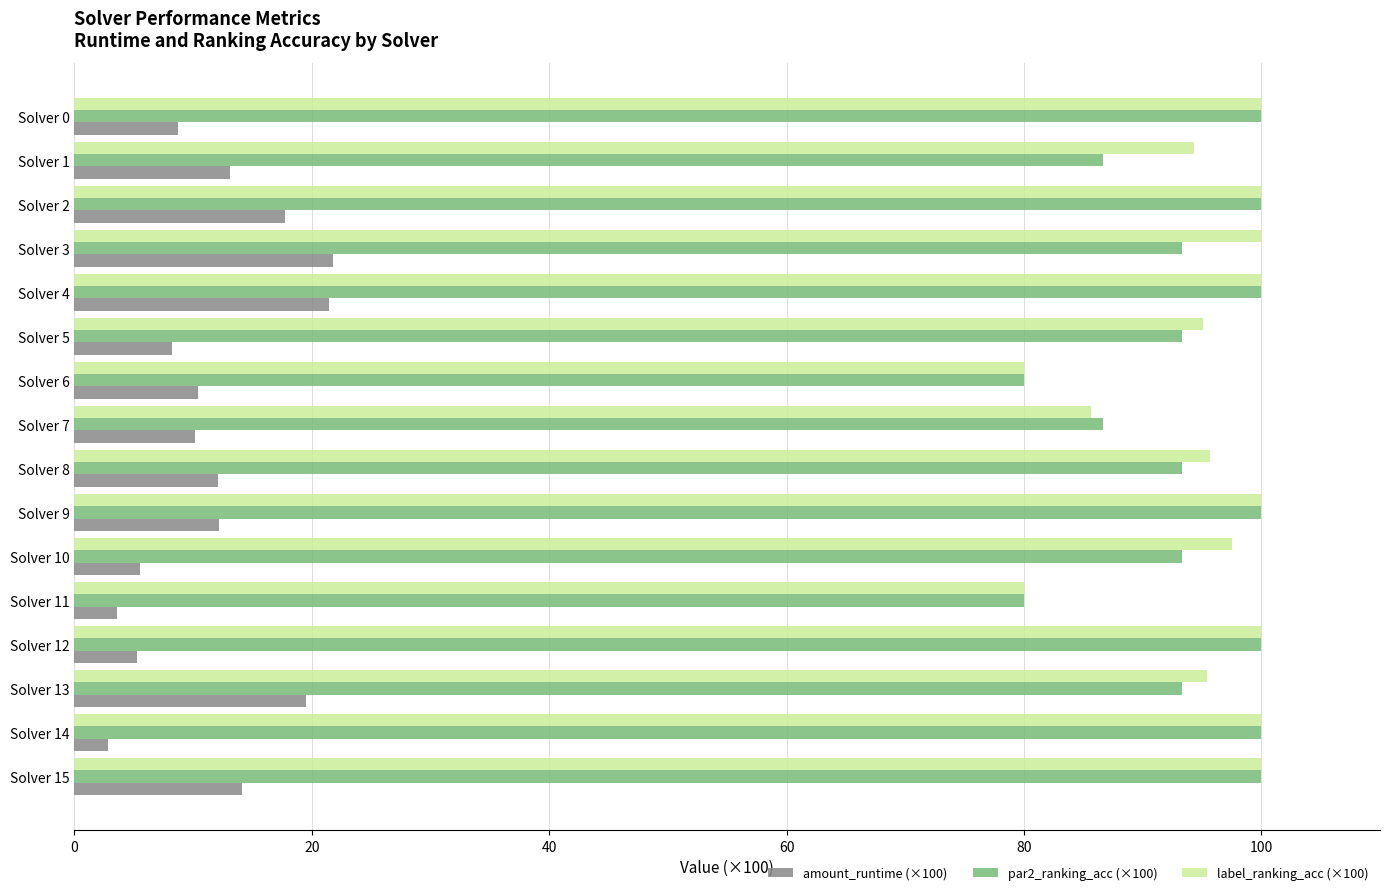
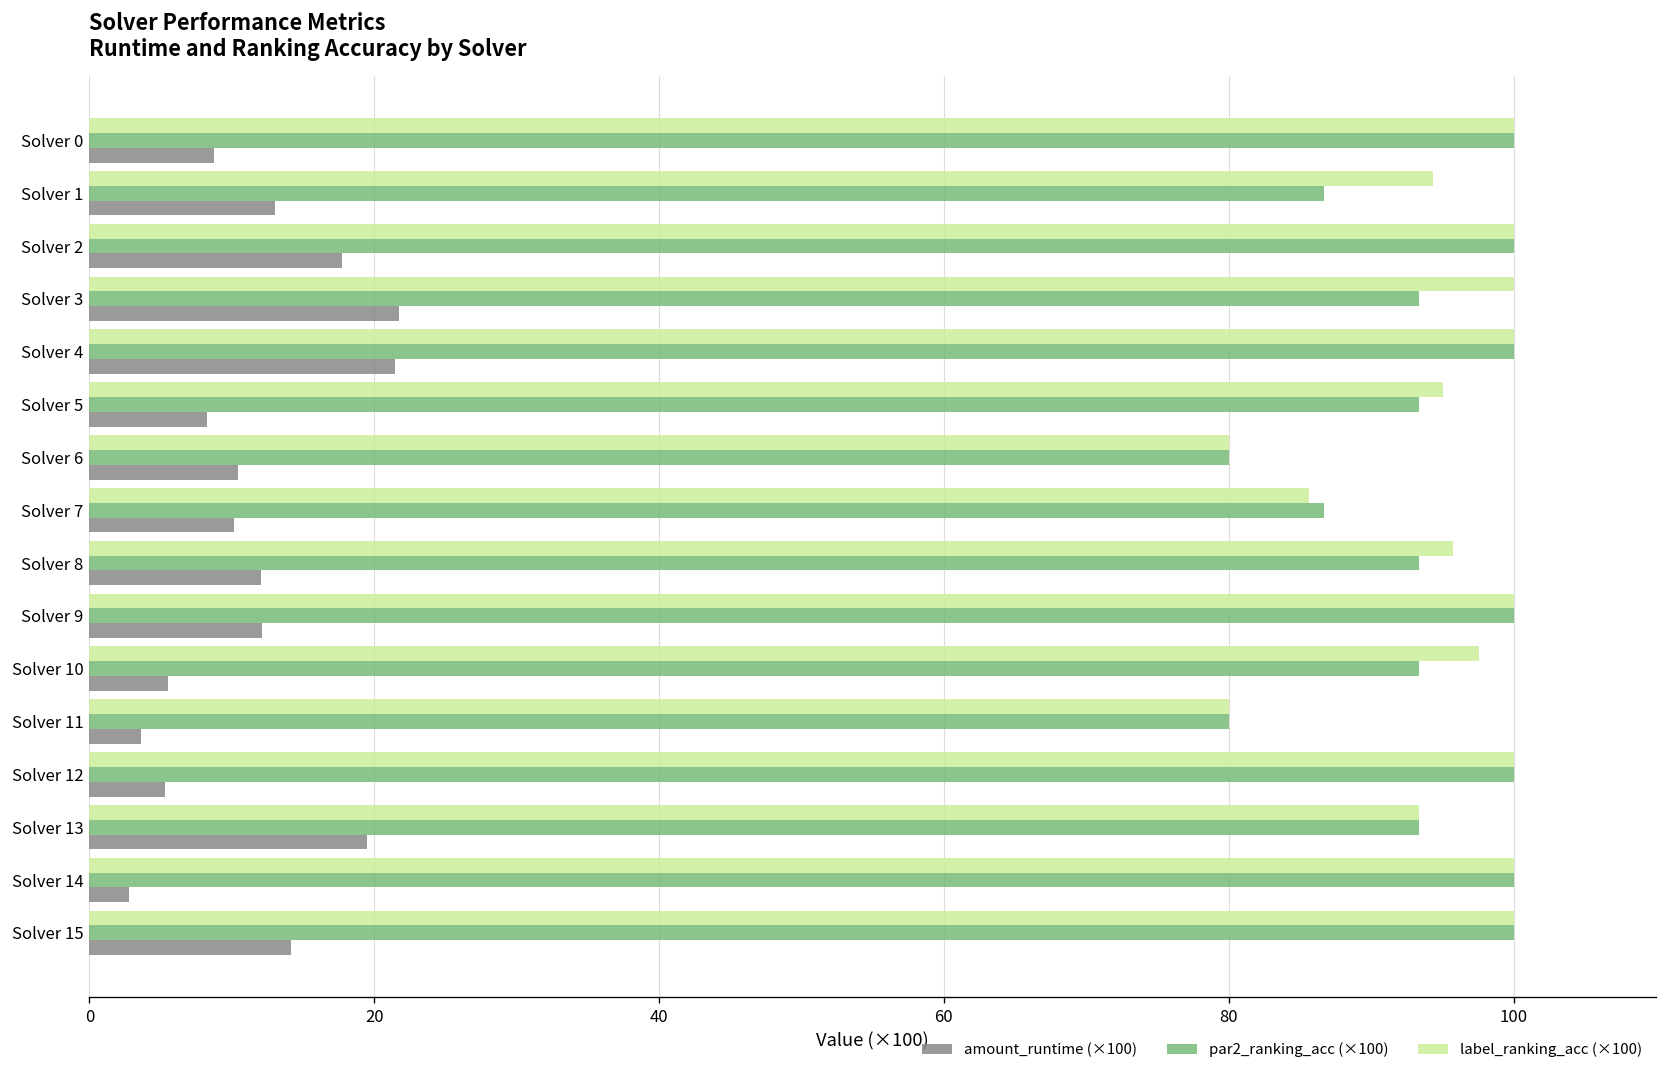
label_ranking_acc (×100), Solver 13: 95.5 -> 93.3
